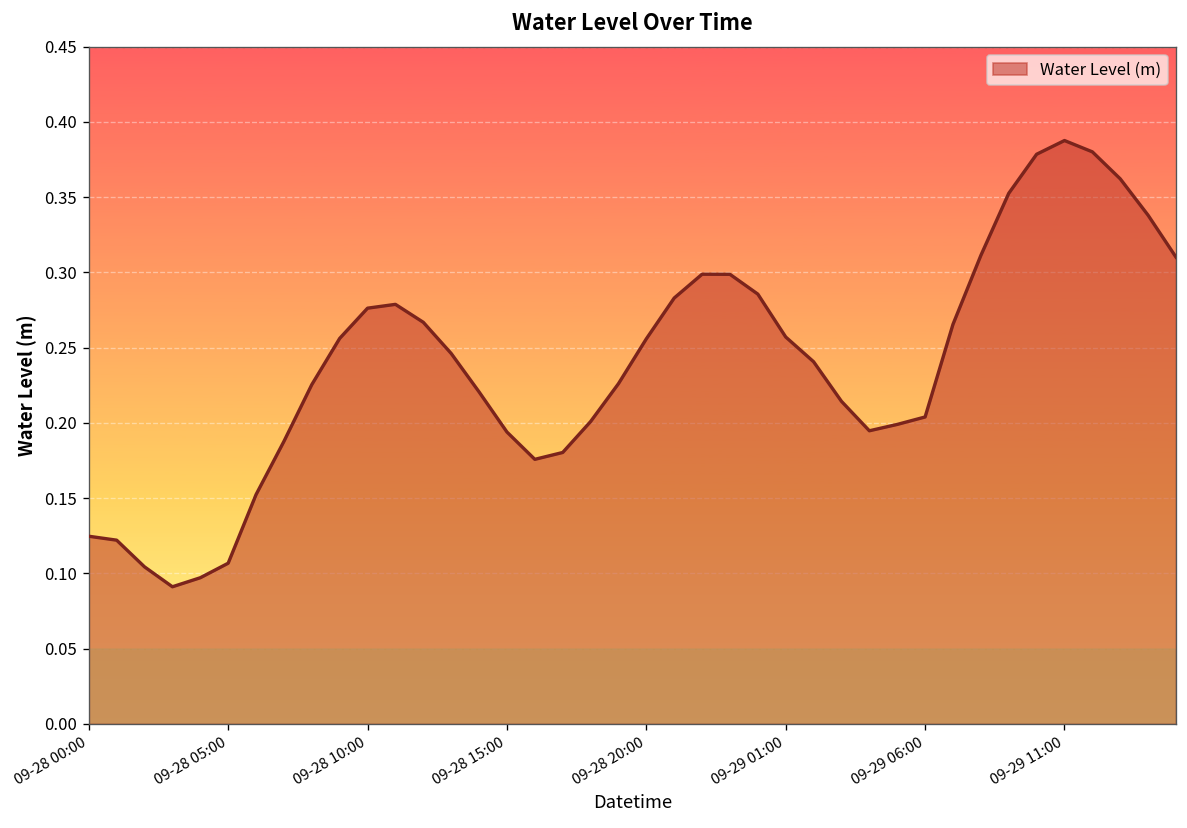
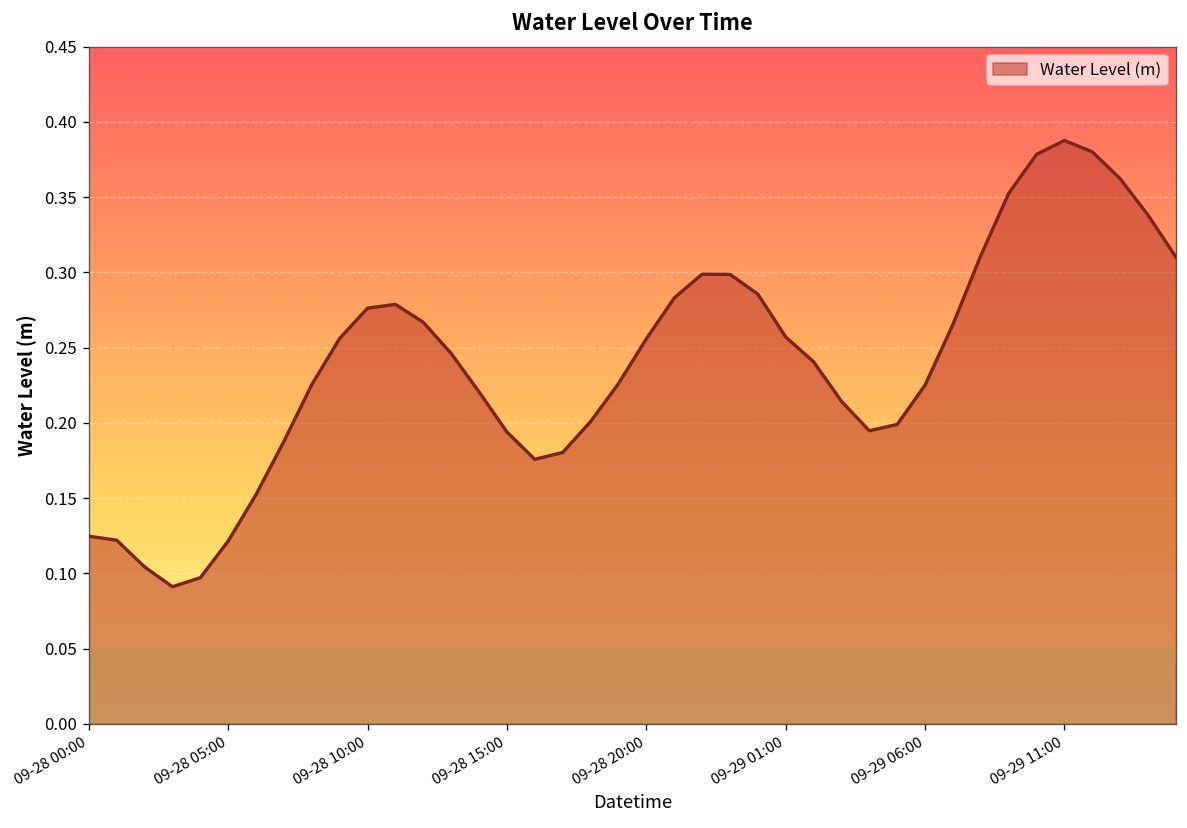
09-28 05:00: 0.107 -> 0.121
09-29 06:00: 0.204 -> 0.225
